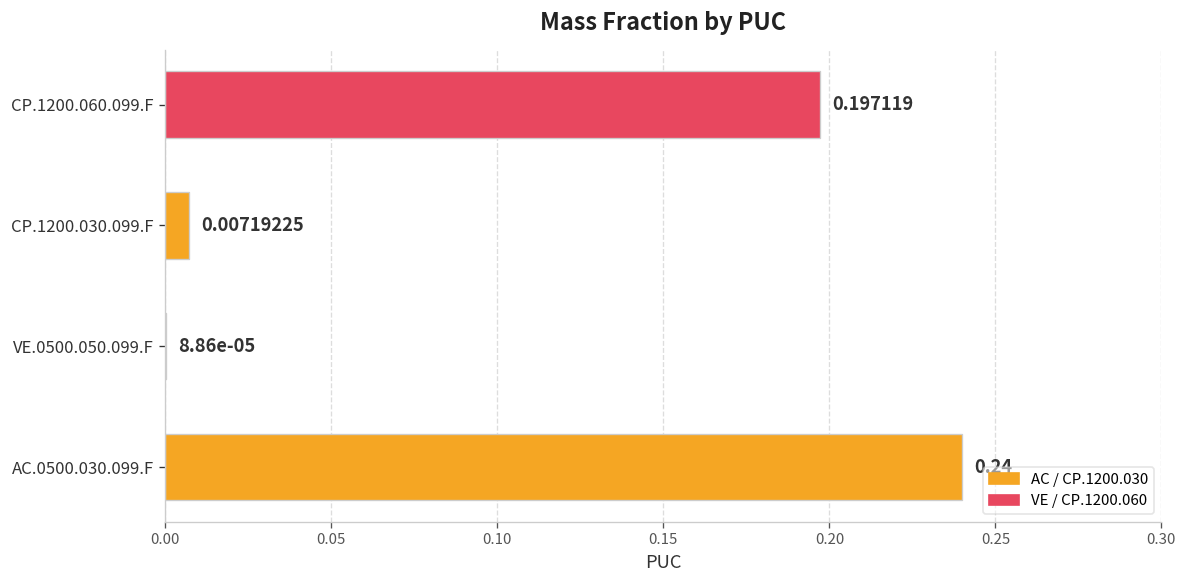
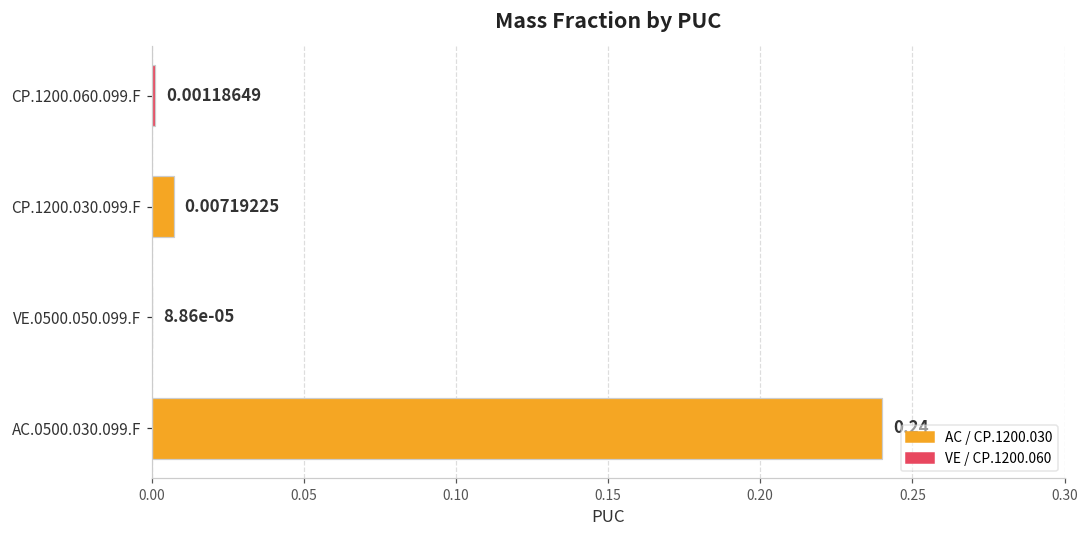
CP.1200.060.099.F: 0.197119 -> 0.00118649
